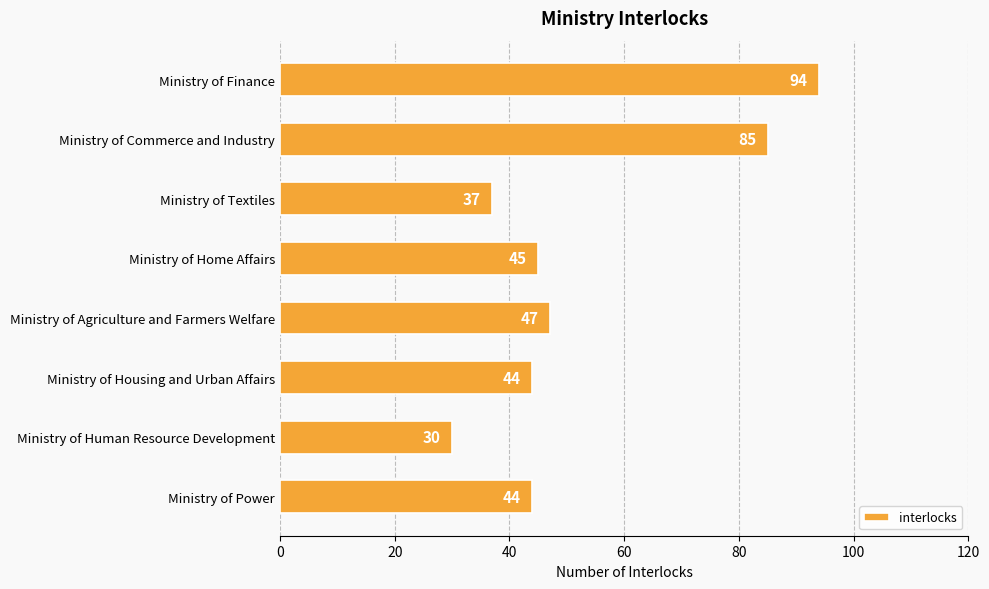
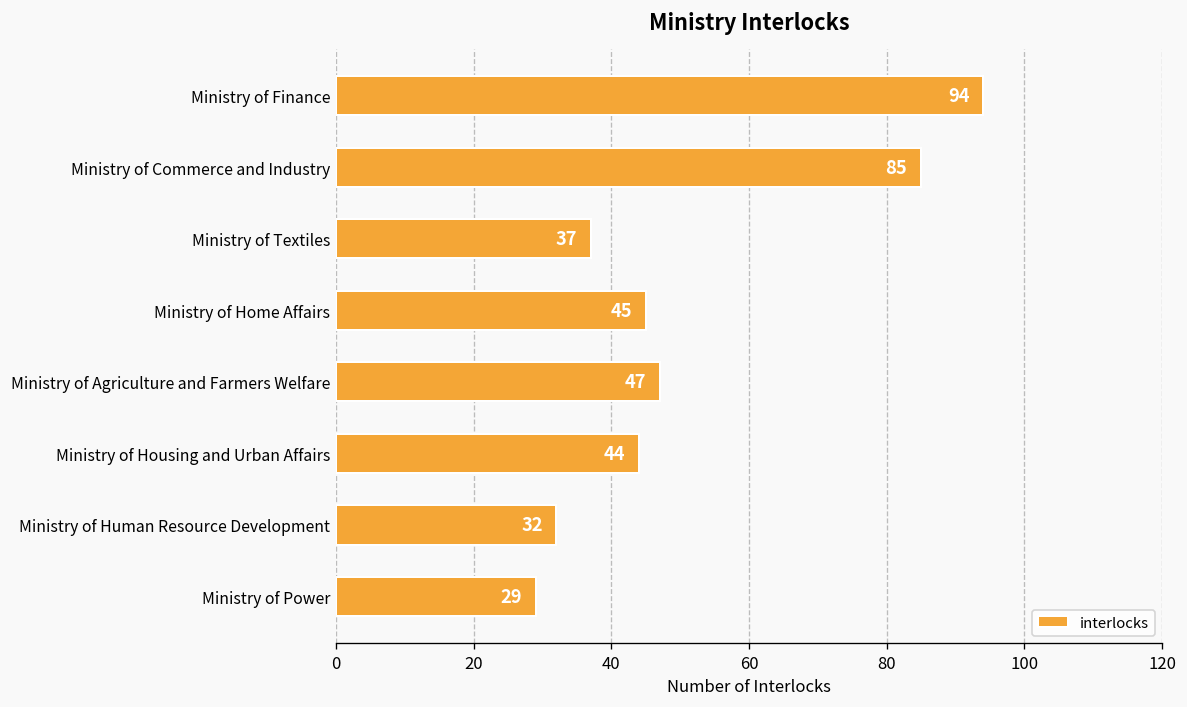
Ministry of Human Resource Development: 30 -> 32
Ministry of Power: 44 -> 29
